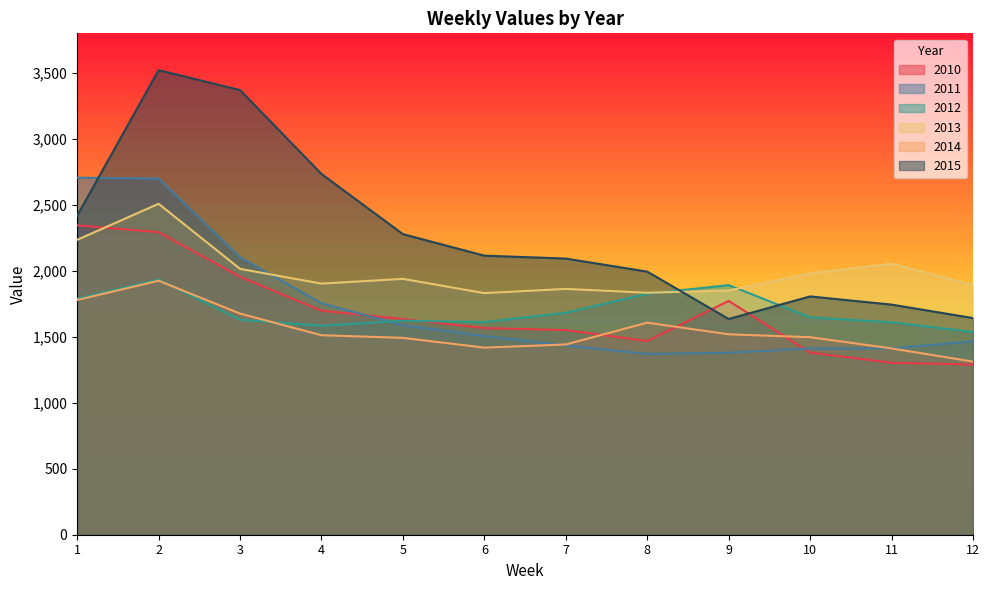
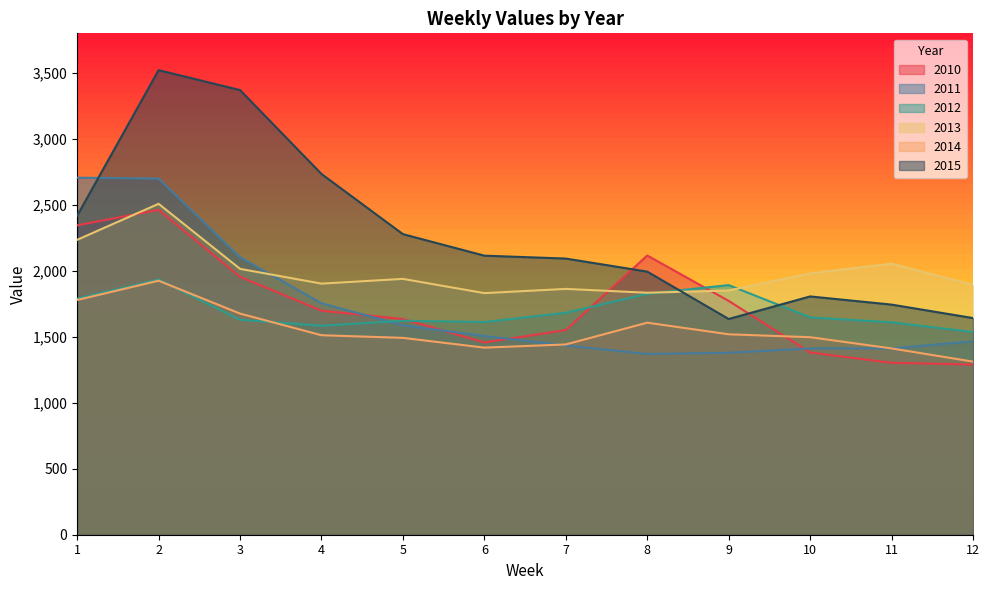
2010, 2: 2,290 -> 2,460
2010, 6: 1,570 -> 1,460
2010, 8: 1,470 -> 2,120
